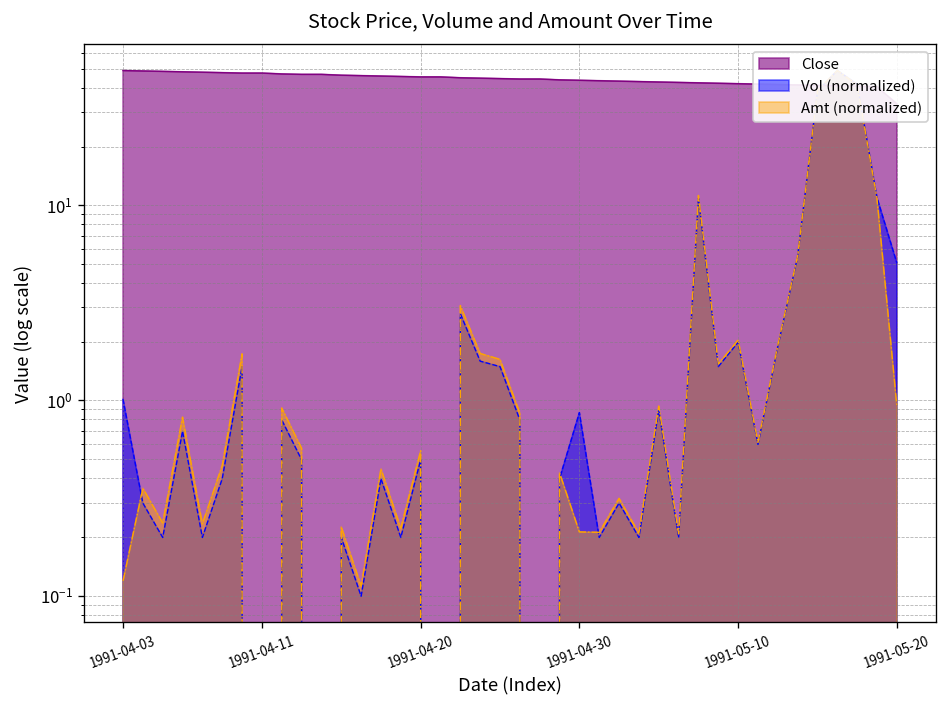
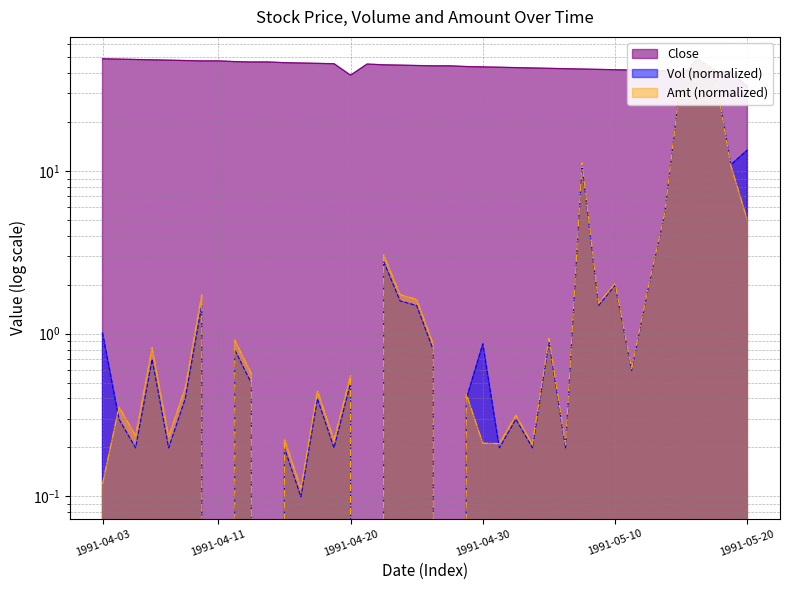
Close, 1991-04-20: 45 -> 39
Vol (normalized), 1991-05-20: 5.1 -> 13
Amt (normalized), 1991-05-20: 0.9 -> 5.0
